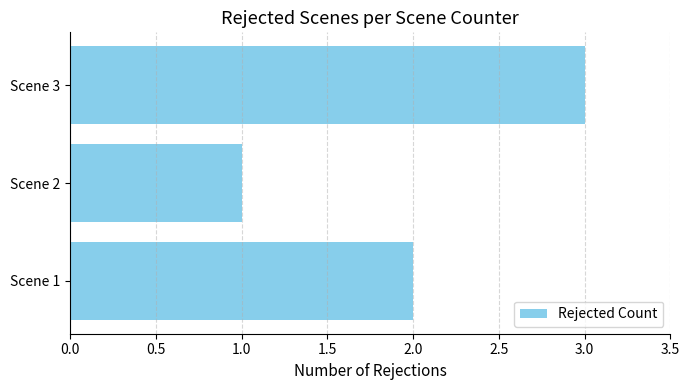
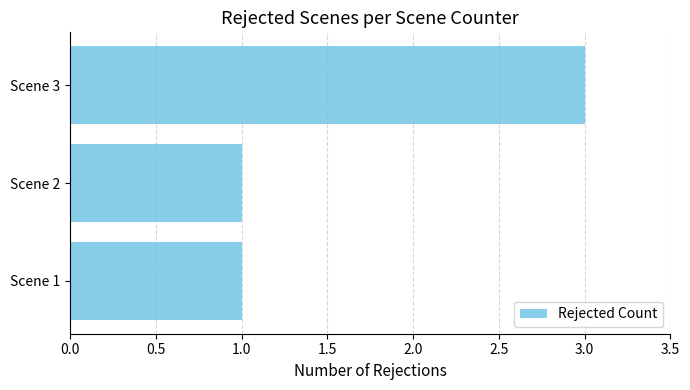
Scene 1: 2 -> 1
